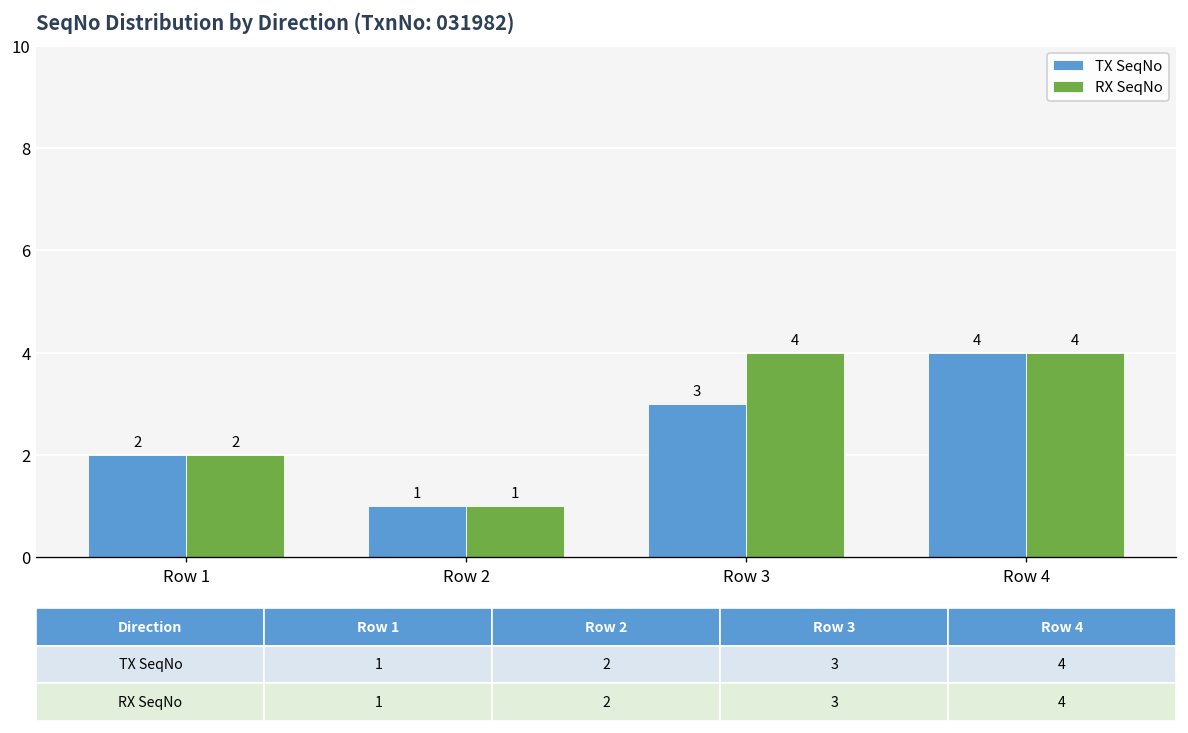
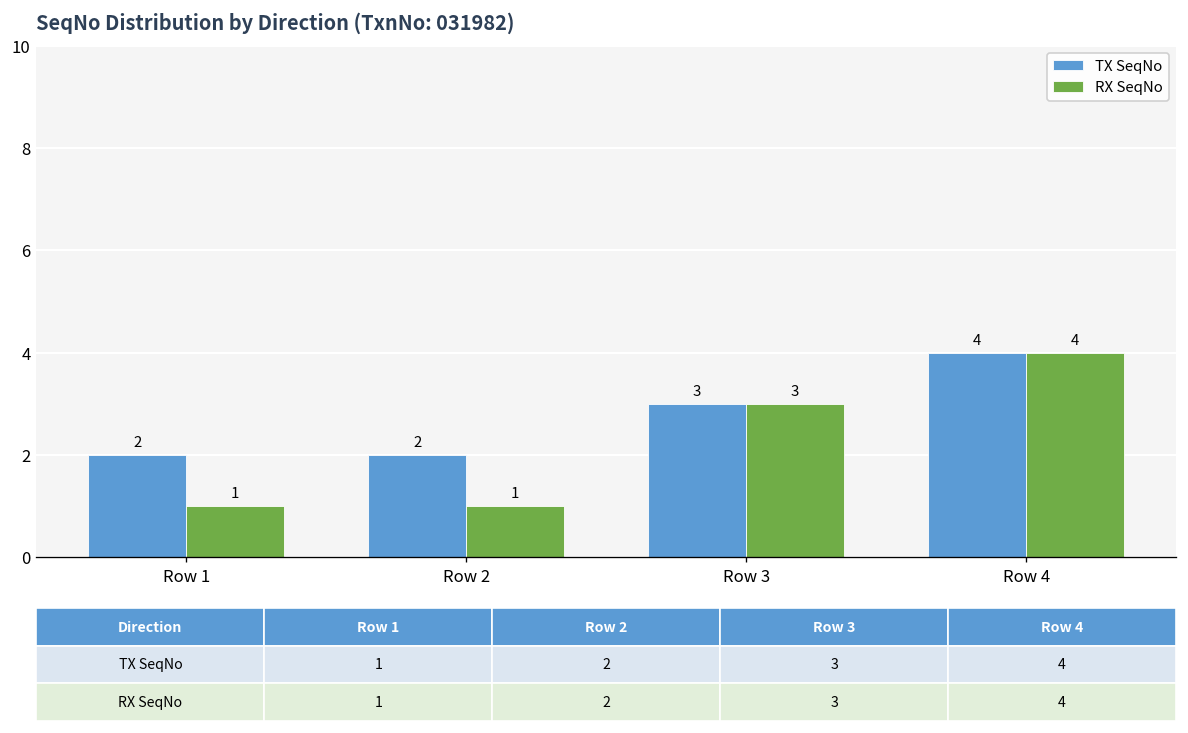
RX SeqNo, Row 1: 2 -> 1
TX SeqNo, Row 2: 1 -> 2
RX SeqNo, Row 3: 4 -> 3
